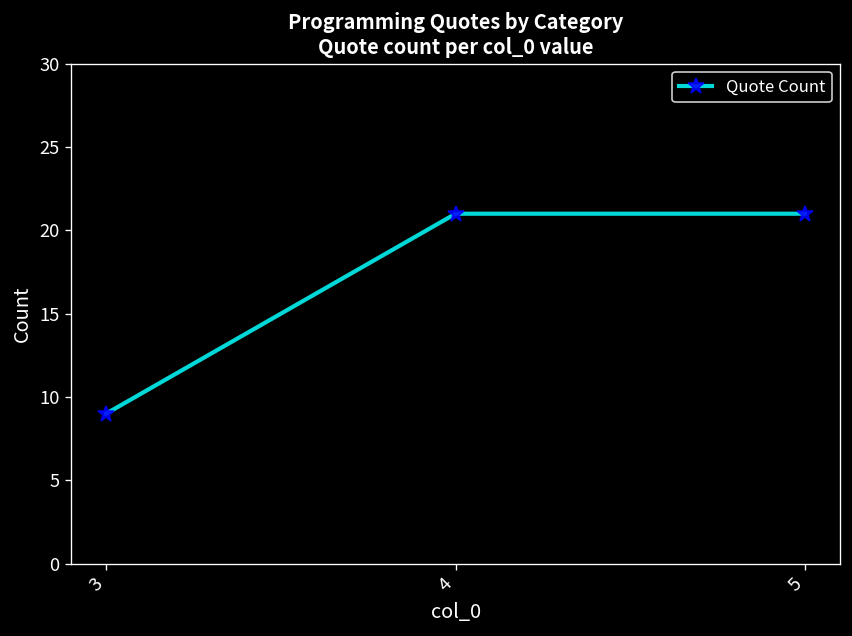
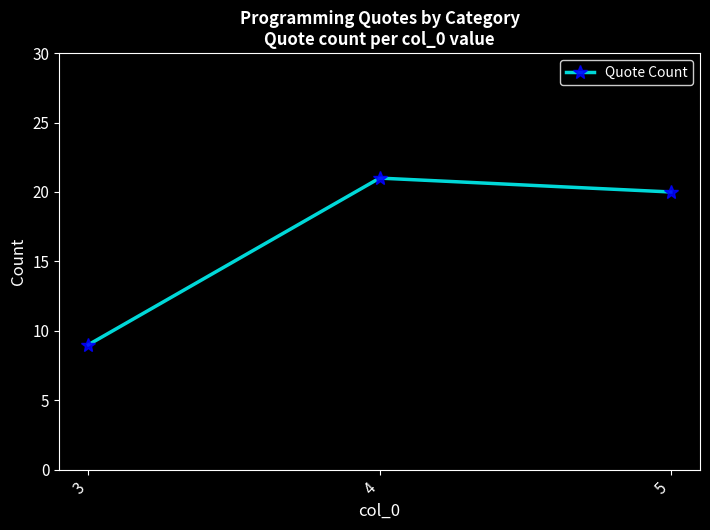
5: 21 -> 20
